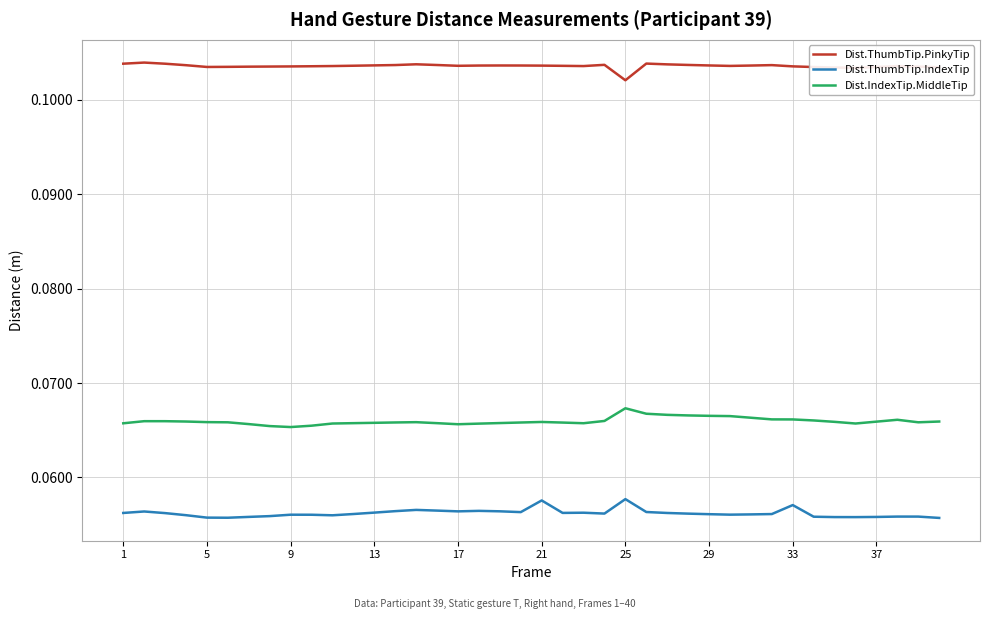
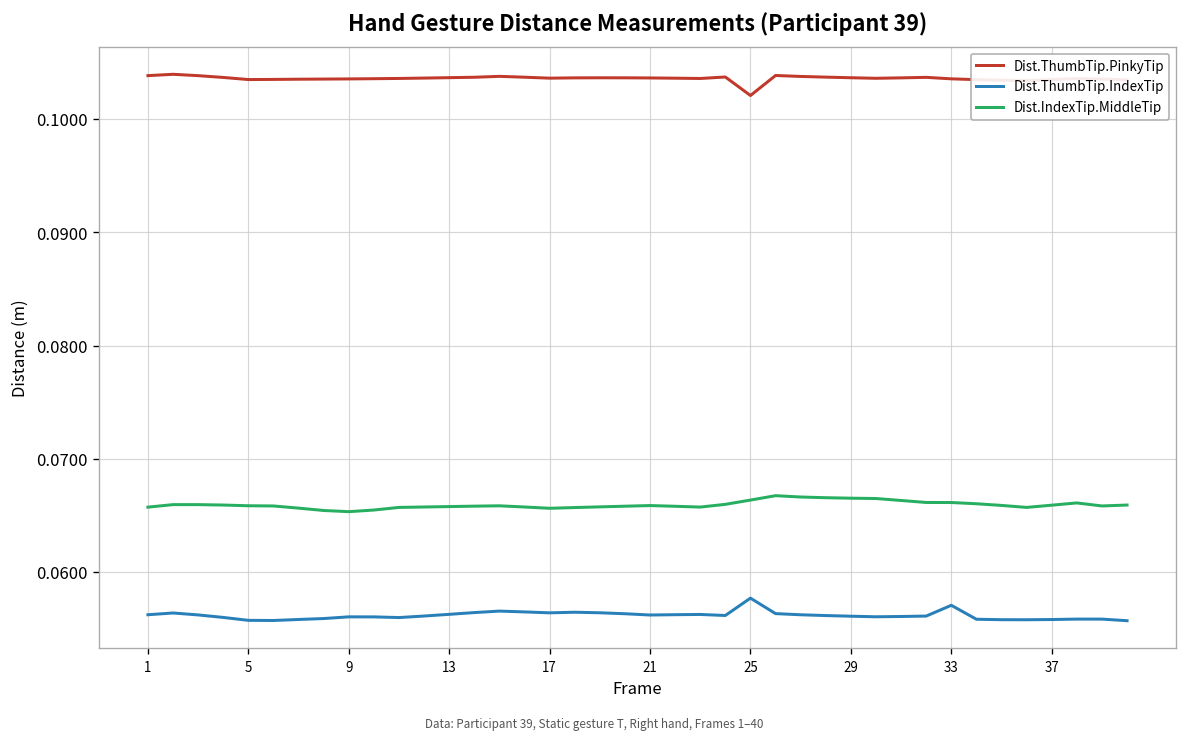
Dist.ThumbTip.IndexTip, 21: 0.058 -> 0.056
Dist.IndexTip.MiddleTip, 25: 0.067 -> 0.066
